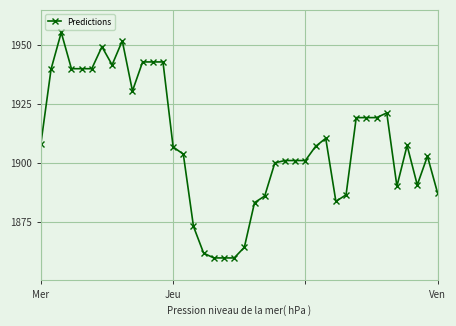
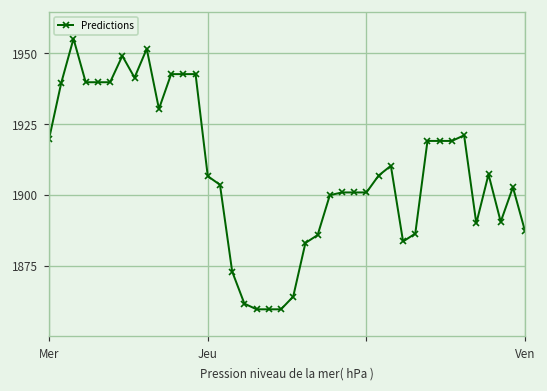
Mer: 1908 -> 1920
